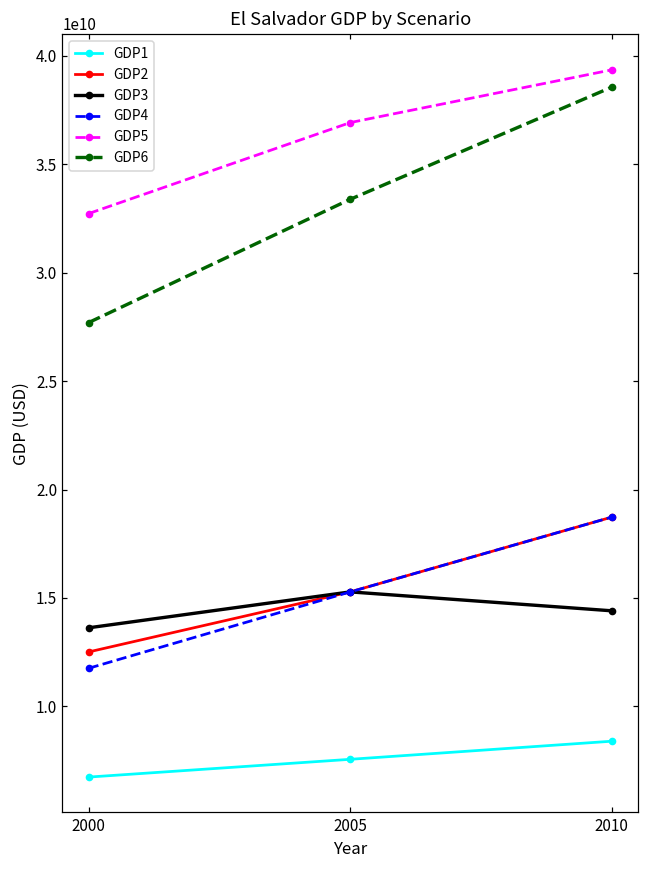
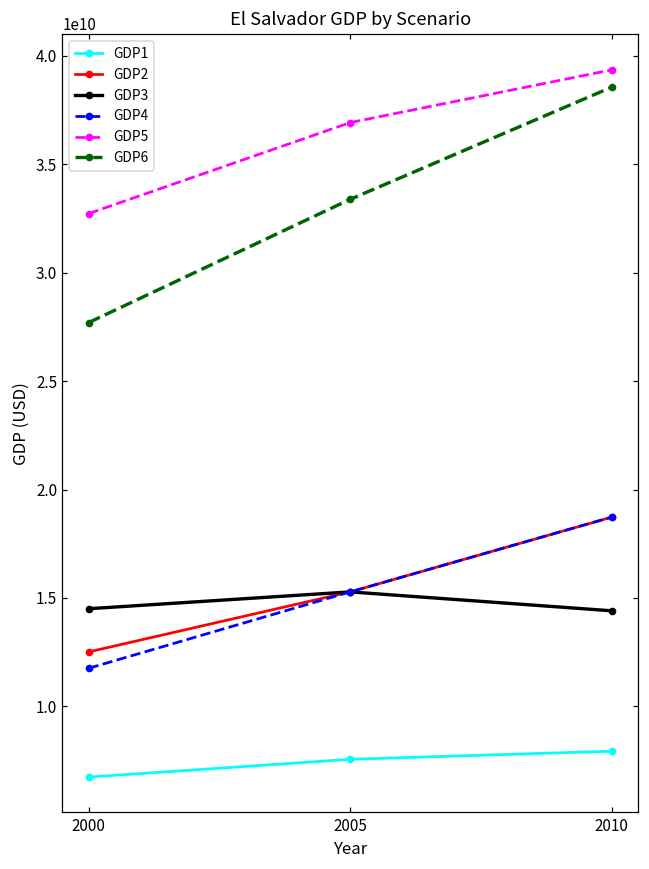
GDP3, 2000: 13600000000 -> 14500000000
GDP1, 2010: 8400000000 -> 7900000000
